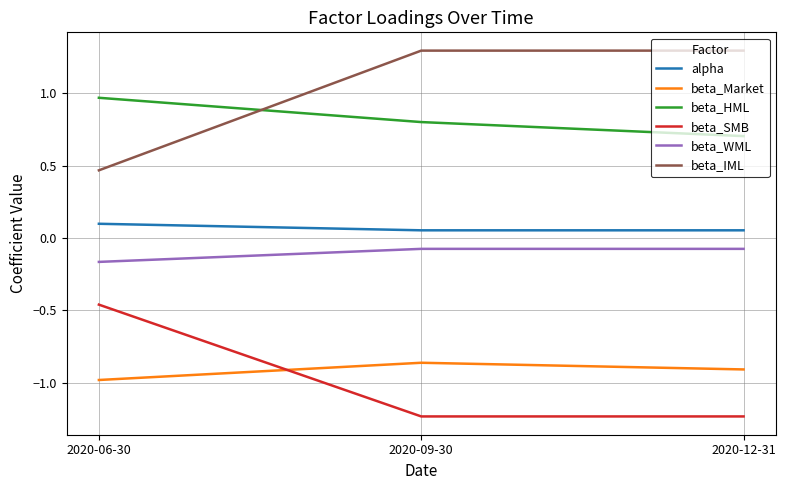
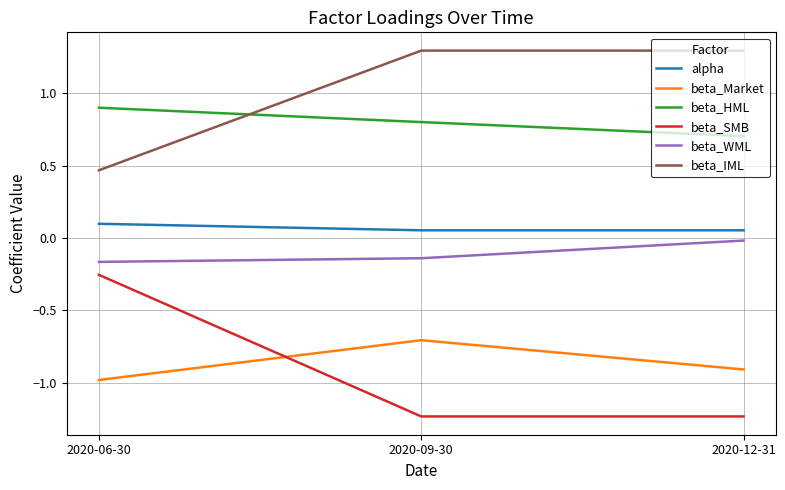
beta_HML, 2020-06-30: 0.97 -> 0.90
beta_SMB, 2020-06-30: -0.46 -> -0.25
beta_Market, 2020-09-30: -0.86 -> -0.71
beta_WML, 2020-09-30: -0.08 -> -0.14
beta_WML, 2020-12-31: -0.08 -> -0.02
